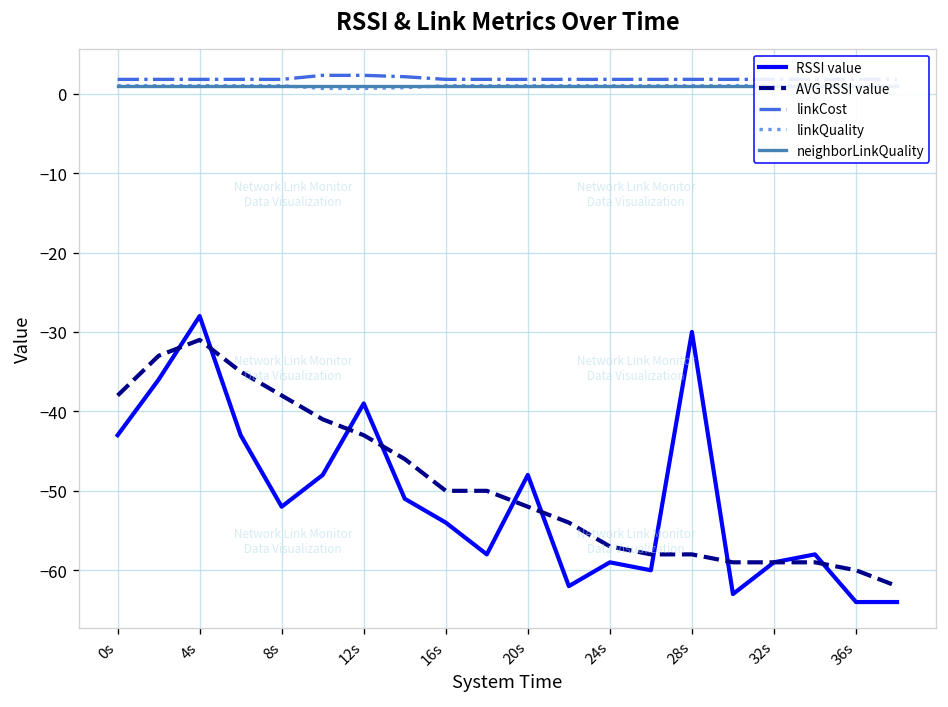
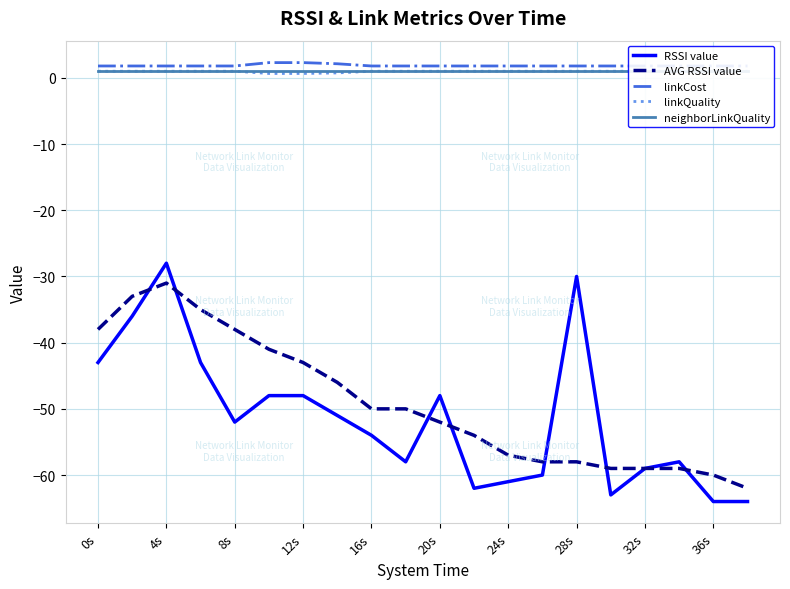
RSSI value, 12s: -39 -> -48
RSSI value, 24s: -59 -> -61
